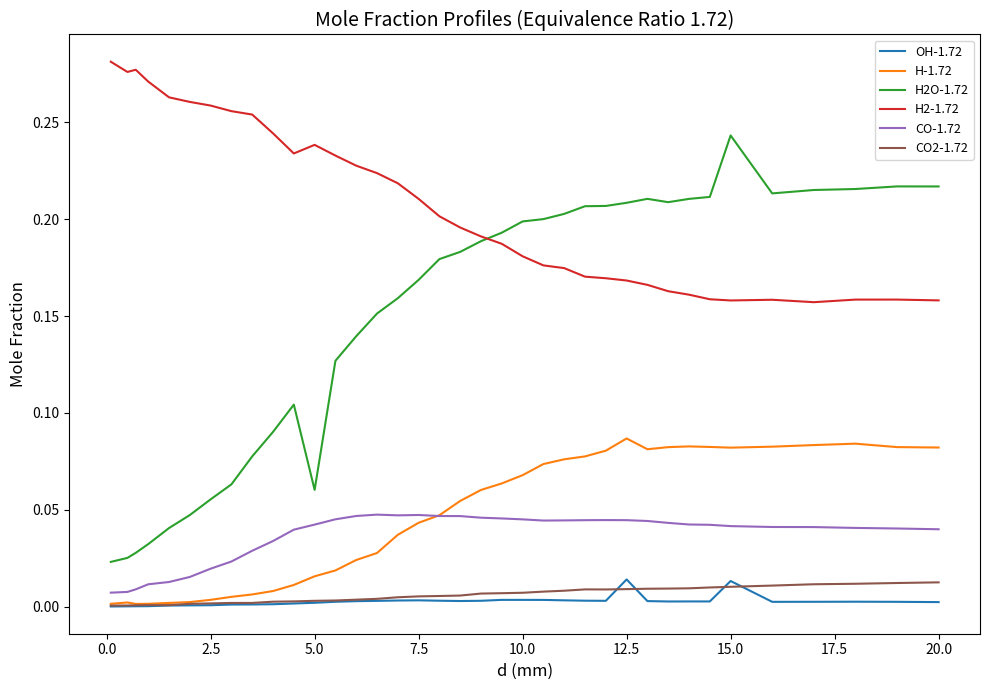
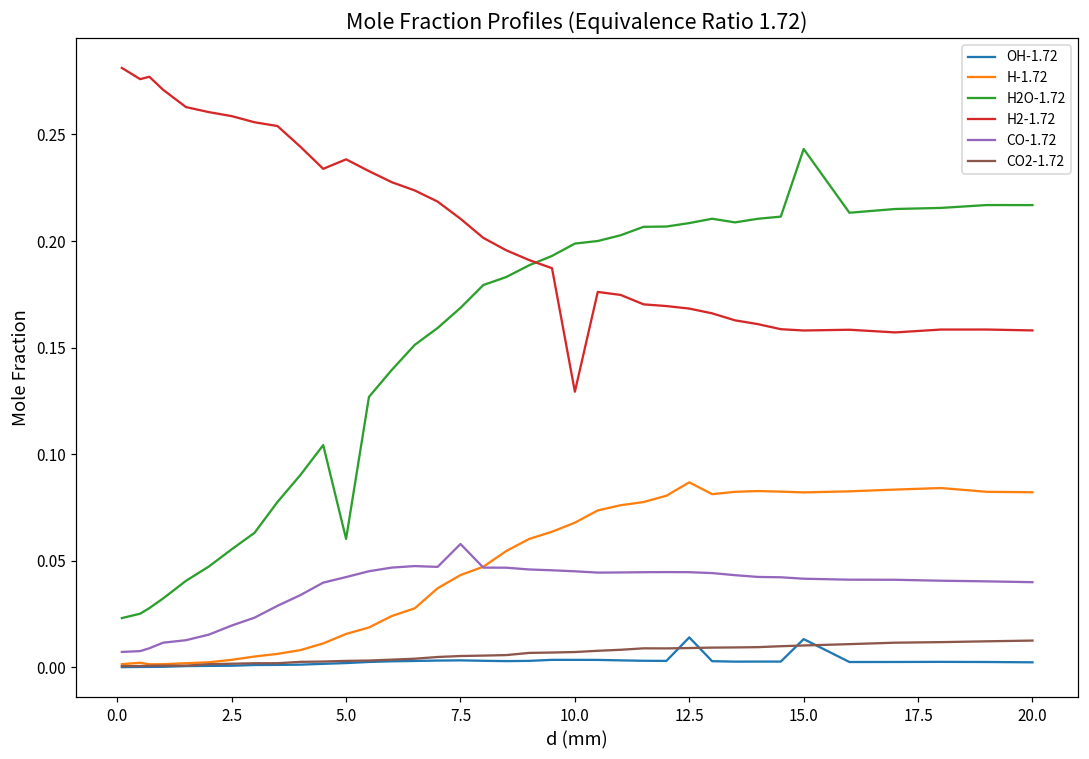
CO-1.72, 7.5: 0.047 -> 0.058
H2-1.72, 10.0: 0.181 -> 0.129
